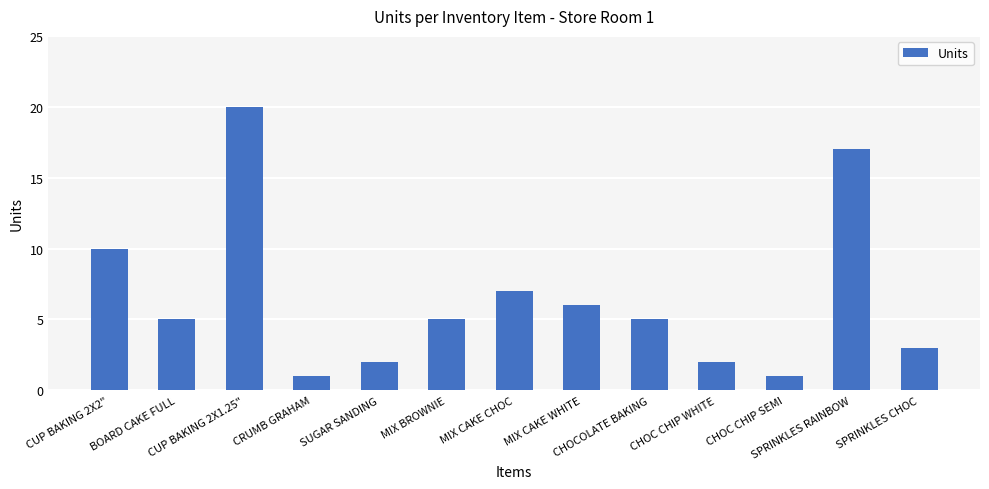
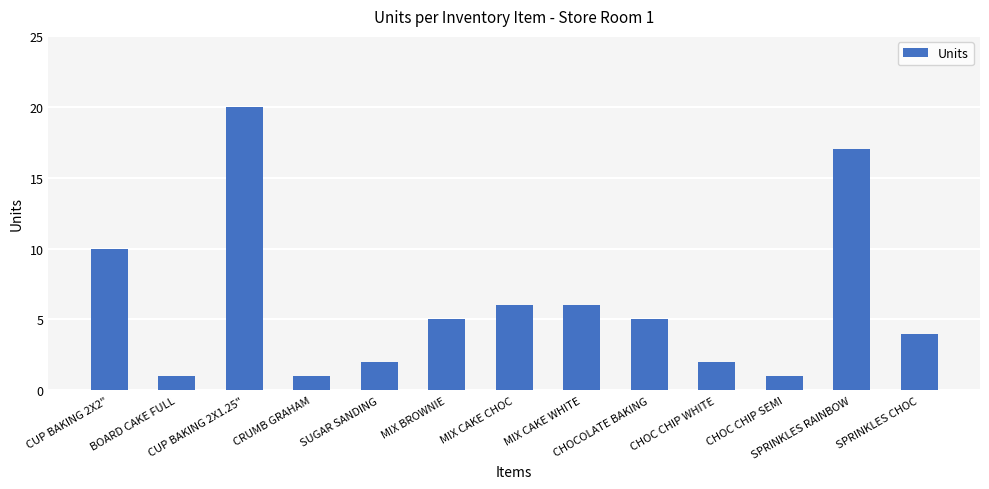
BOARD CAKE FULL: 5 -> 1
MIX CAKE CHOC: 7 -> 6
SPRINKLES CHOC: 3 -> 4
